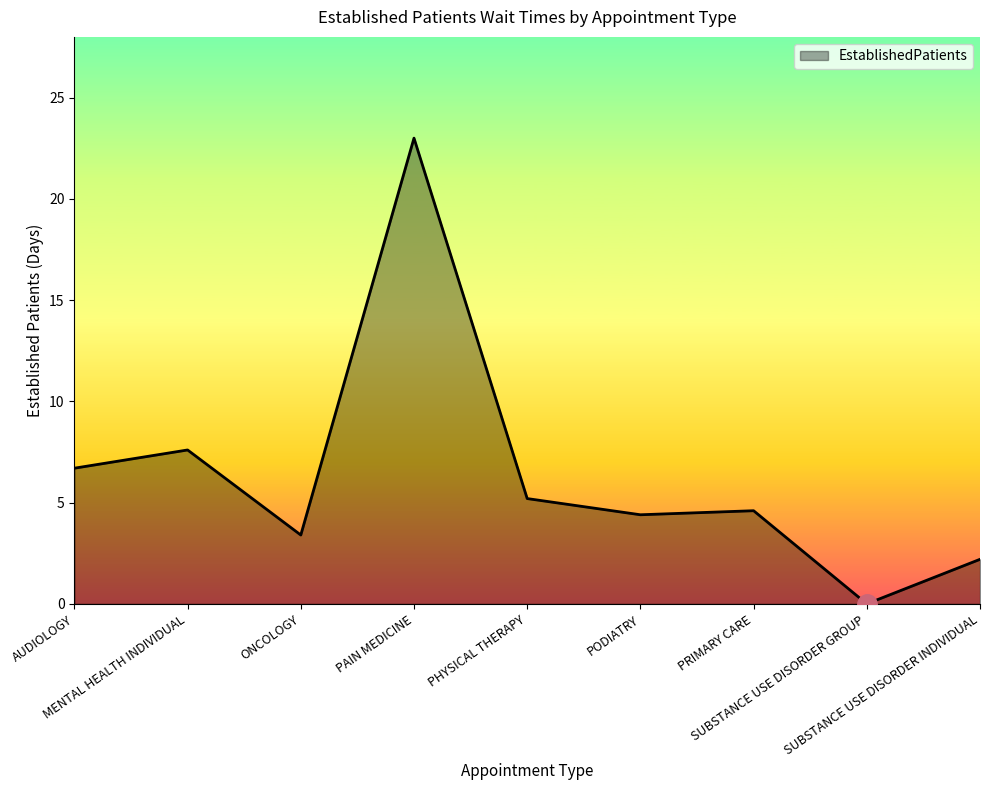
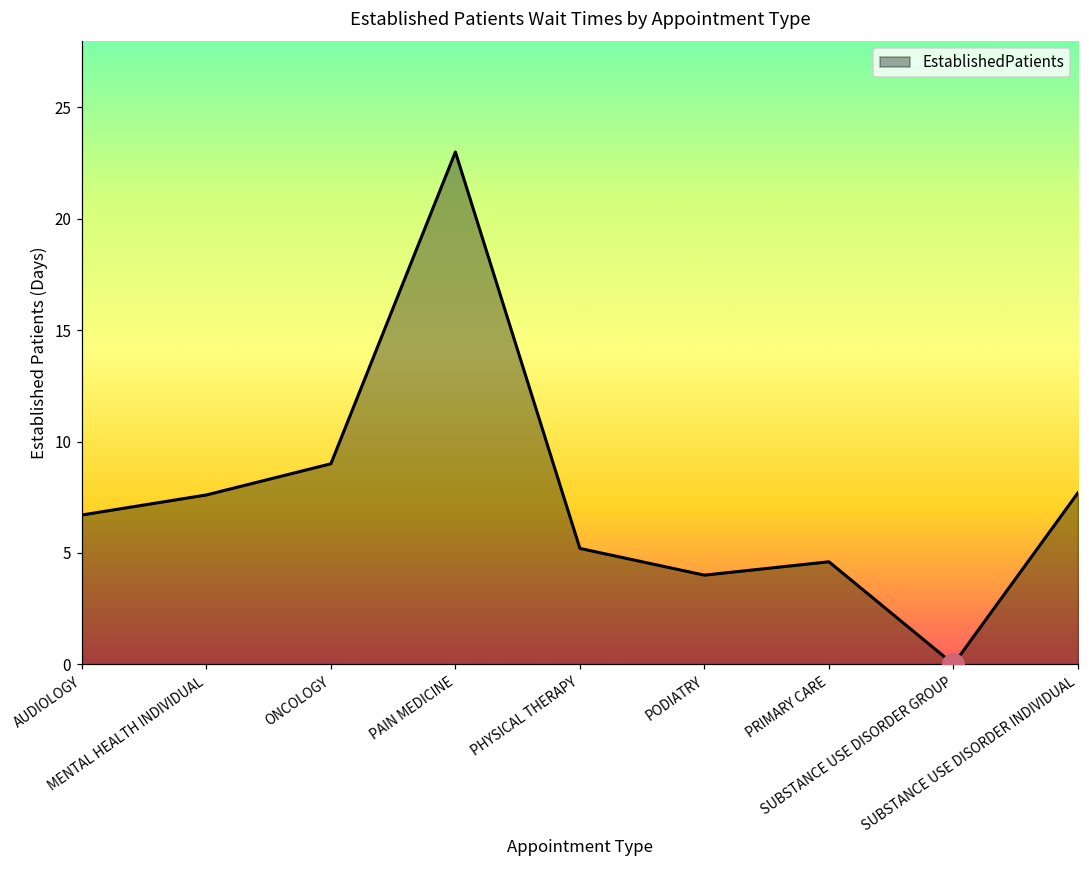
EstablishedPatients, ONCOLOGY: 3.4 -> 9.0
EstablishedPatients, PODIATRY: 4.4 -> 4.0
EstablishedPatients, SUBSTANCE USE DISORDER INDIVIDUAL: 2.2 -> 7.7
